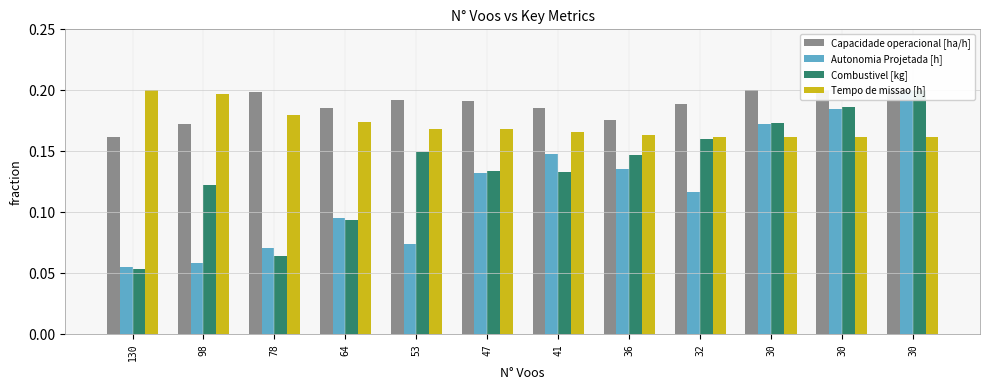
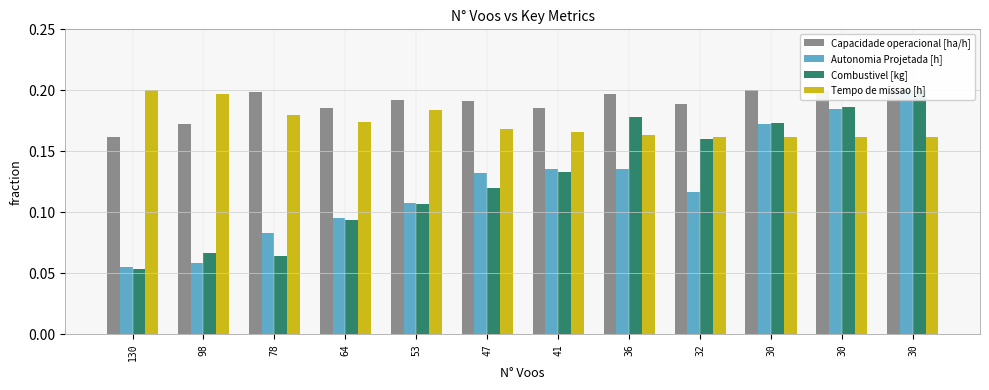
Combustivel [kg], 98: 0.123 -> 0.067
Autonomia Projetada [h], 78: 0.071 -> 0.083
Autonomia Projetada [h], 53: 0.074 -> 0.108
Combustivel [kg], 53: 0.149 -> 0.107
Tempo de missao [h], 53: 0.168 -> 0.184
Combustivel [kg], 47: 0.134 -> 0.120
Autonomia Projetada [h], 41: 0.148 -> 0.135
Capacidade operacional [ha/h], 36: 0.176 -> 0.197
Combustivel [kg], 36: 0.147 -> 0.178
